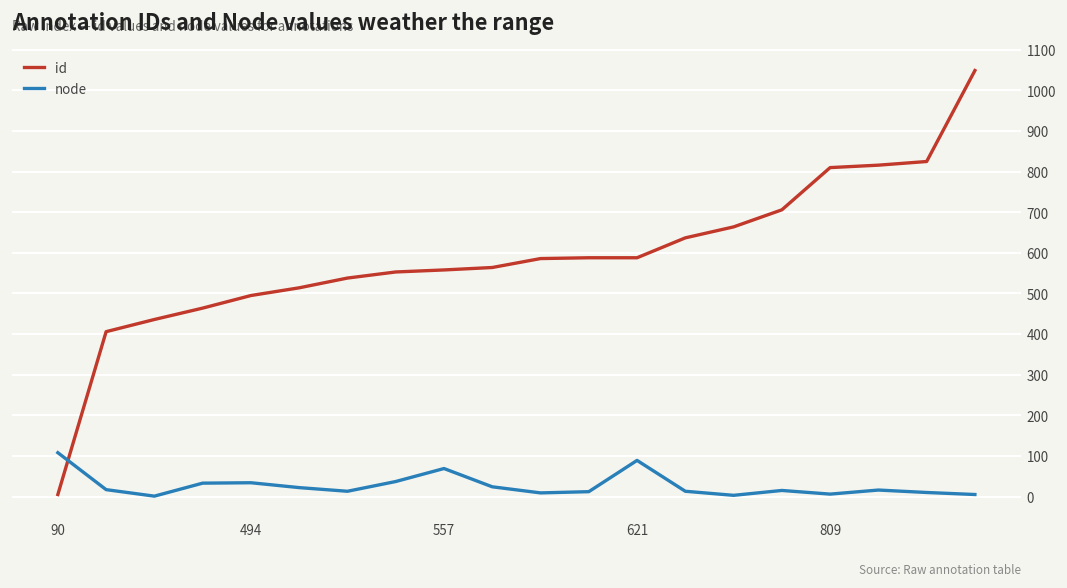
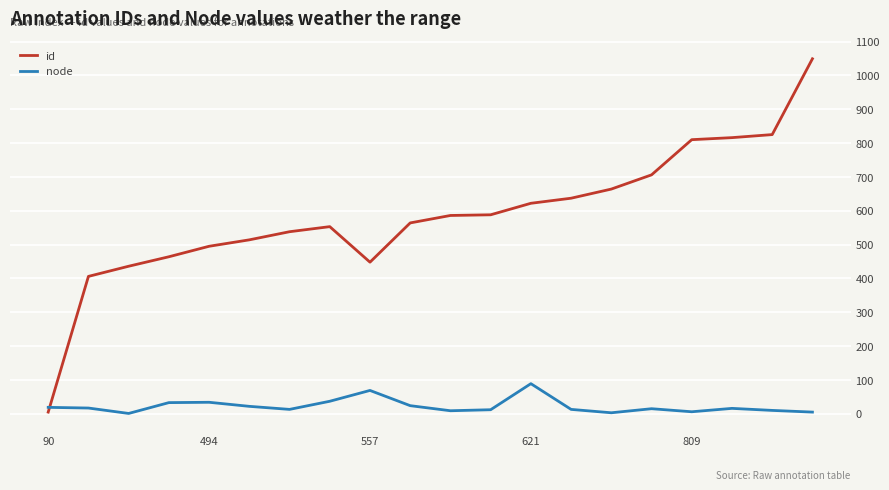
node, 90: 110 -> 20
id, 557: 560 -> 450
id, 621: 590 -> 620
